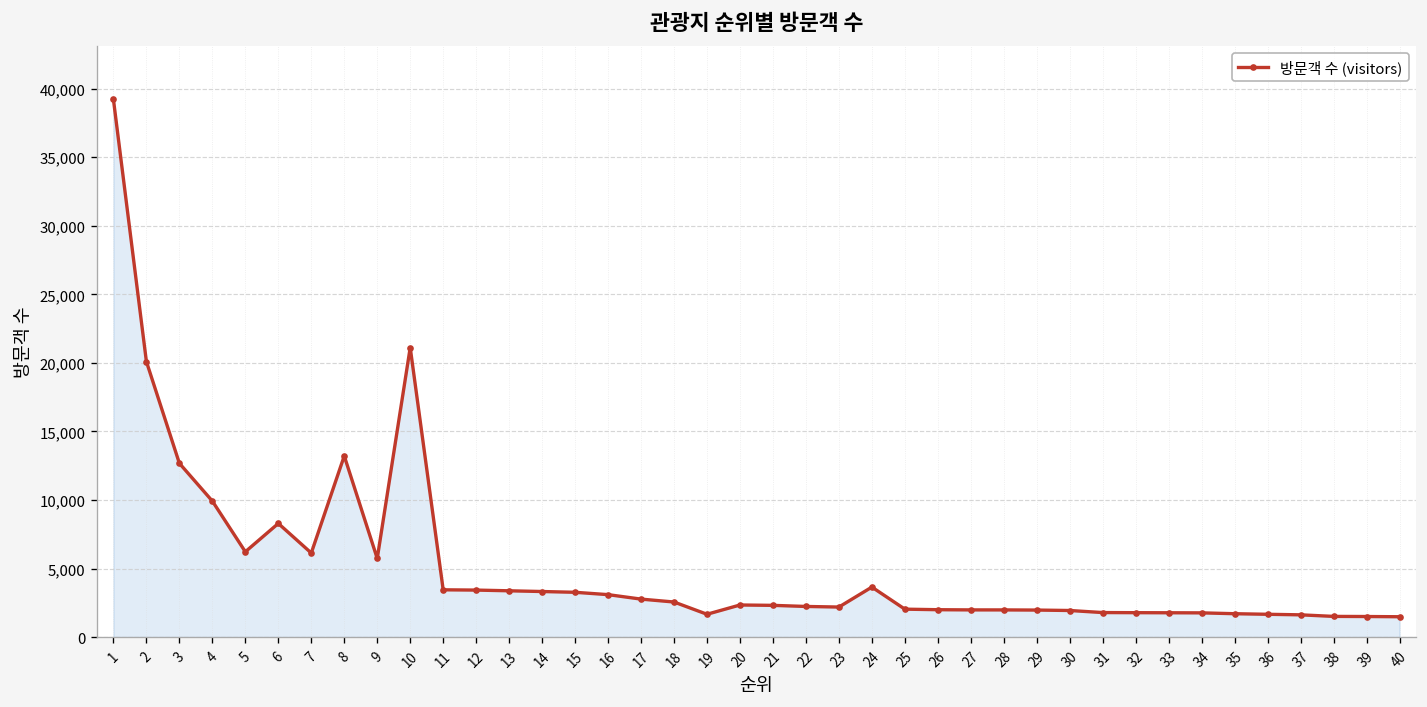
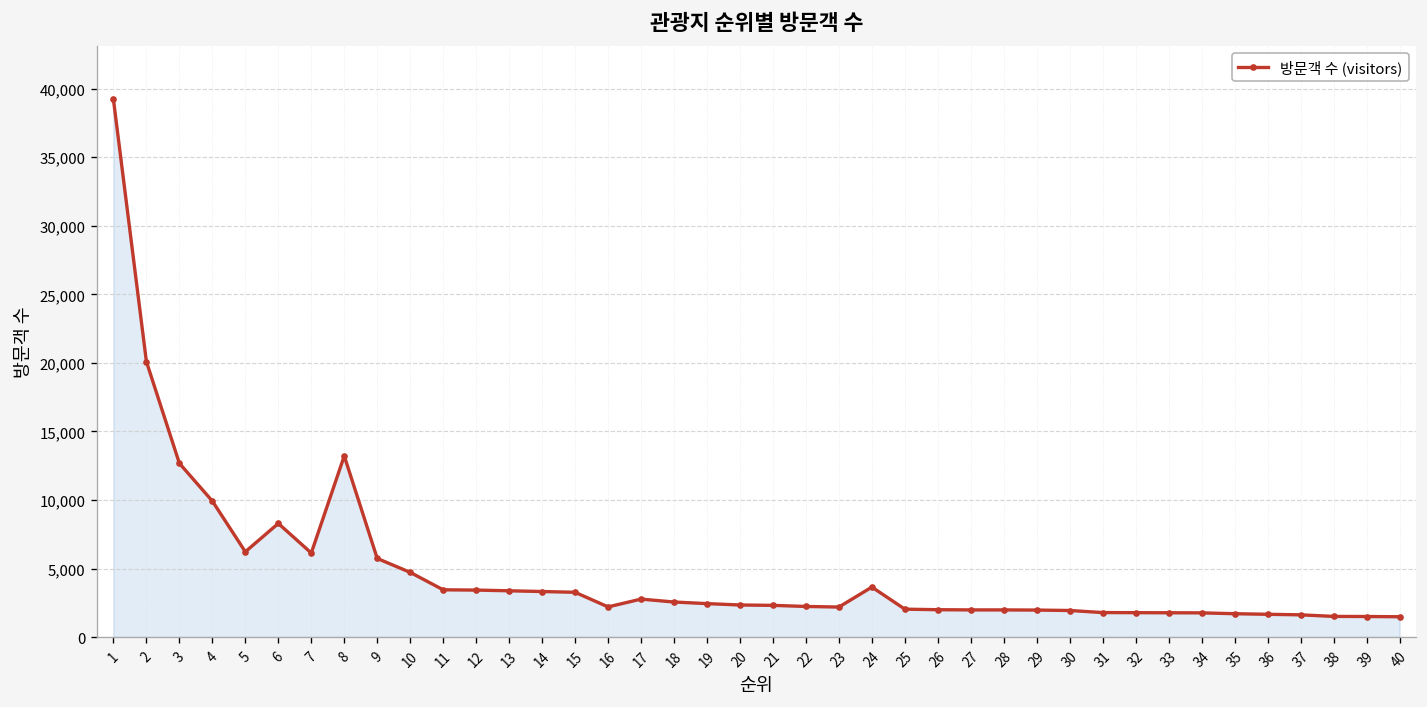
10: 21,100 -> 4,700
16: 3,100 -> 2,200
19: 1,700 -> 2,400
